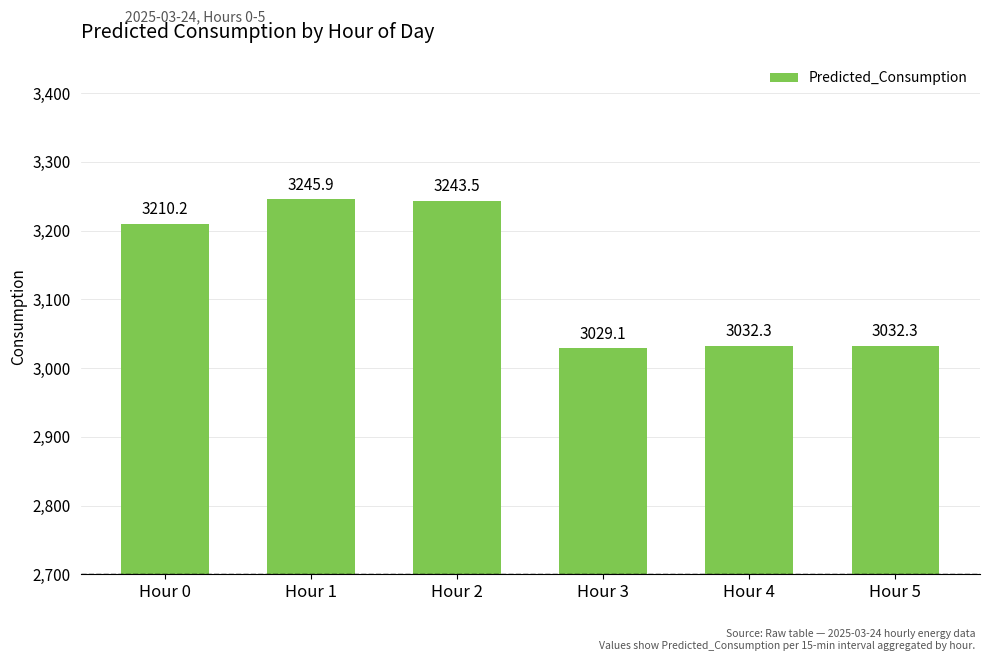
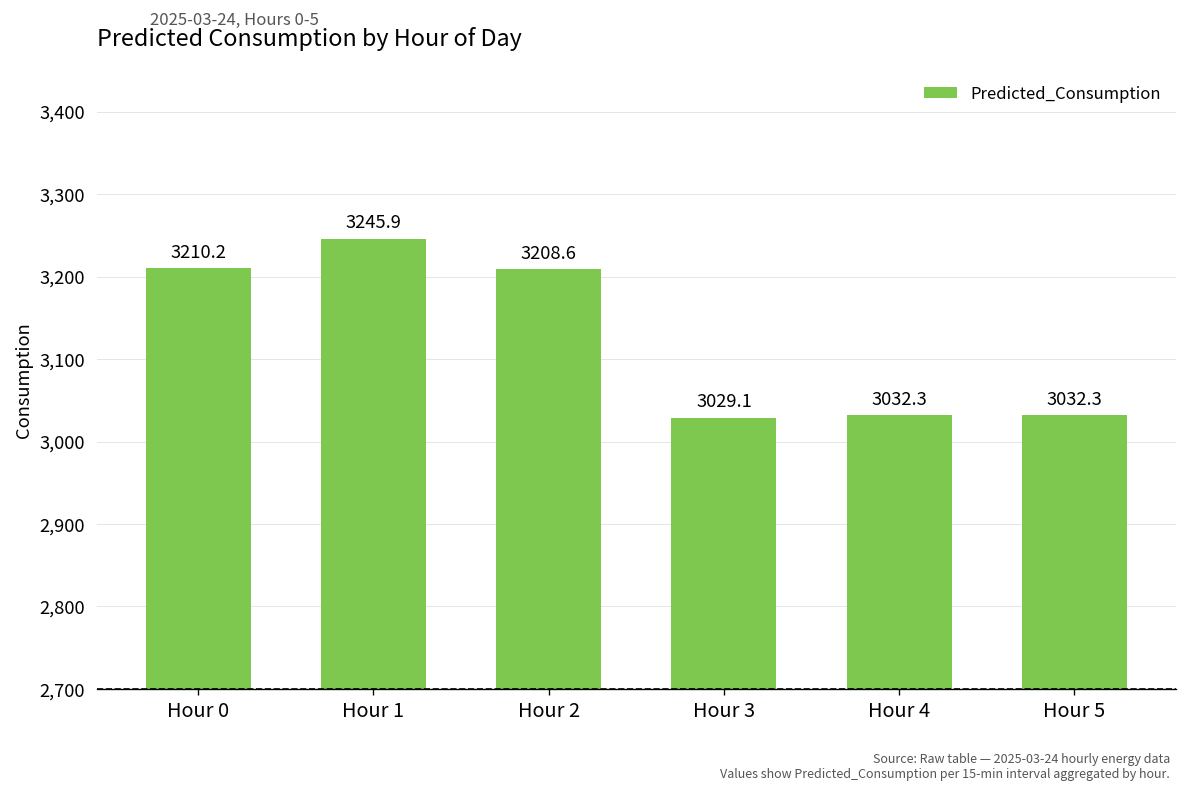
Hour 2: 3243.5 -> 3208.6
